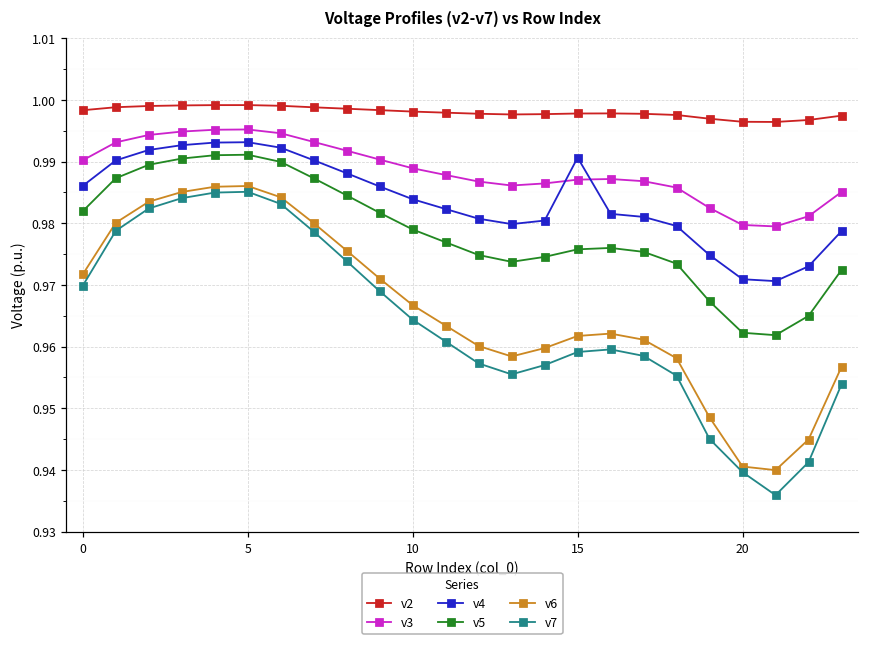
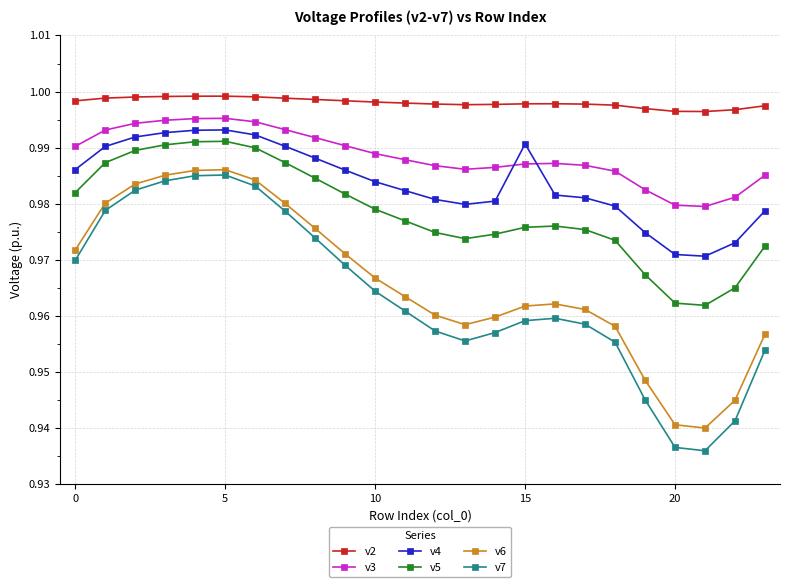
v7, 20: 0.940 -> 0.937
